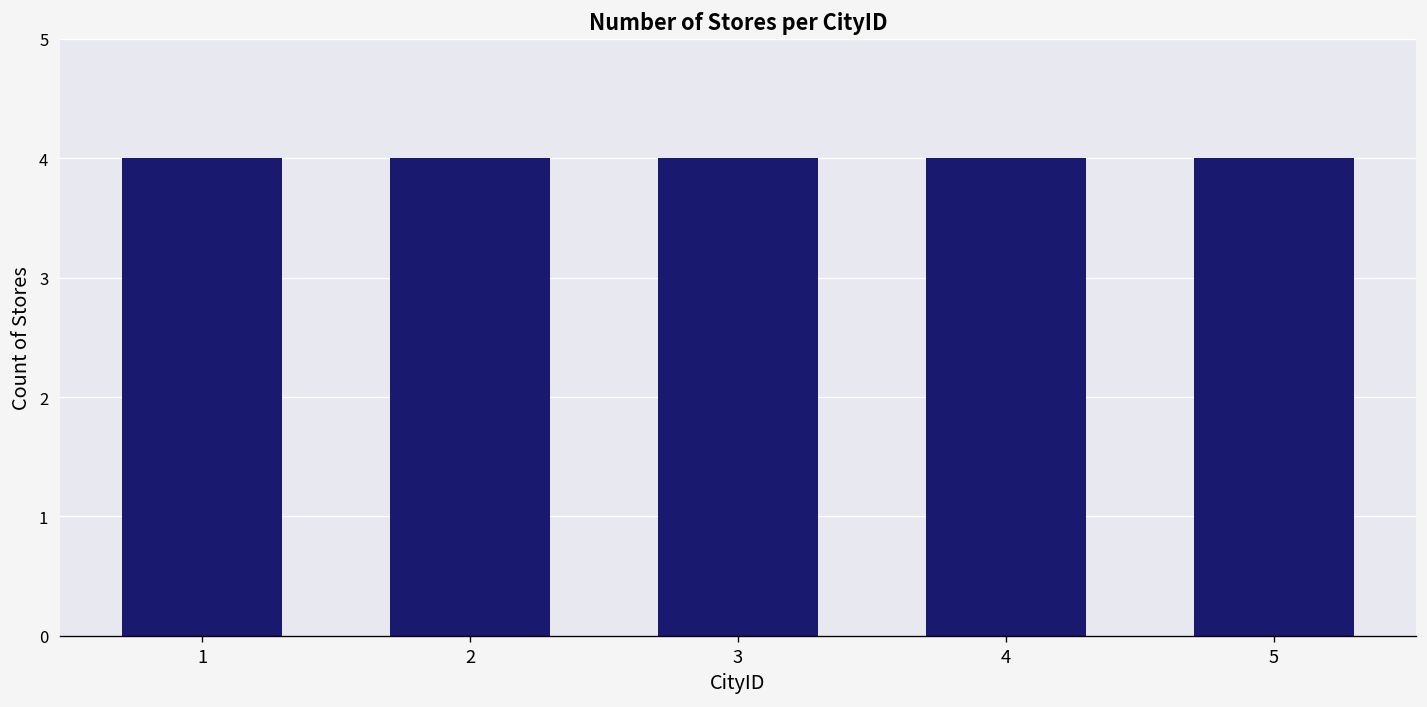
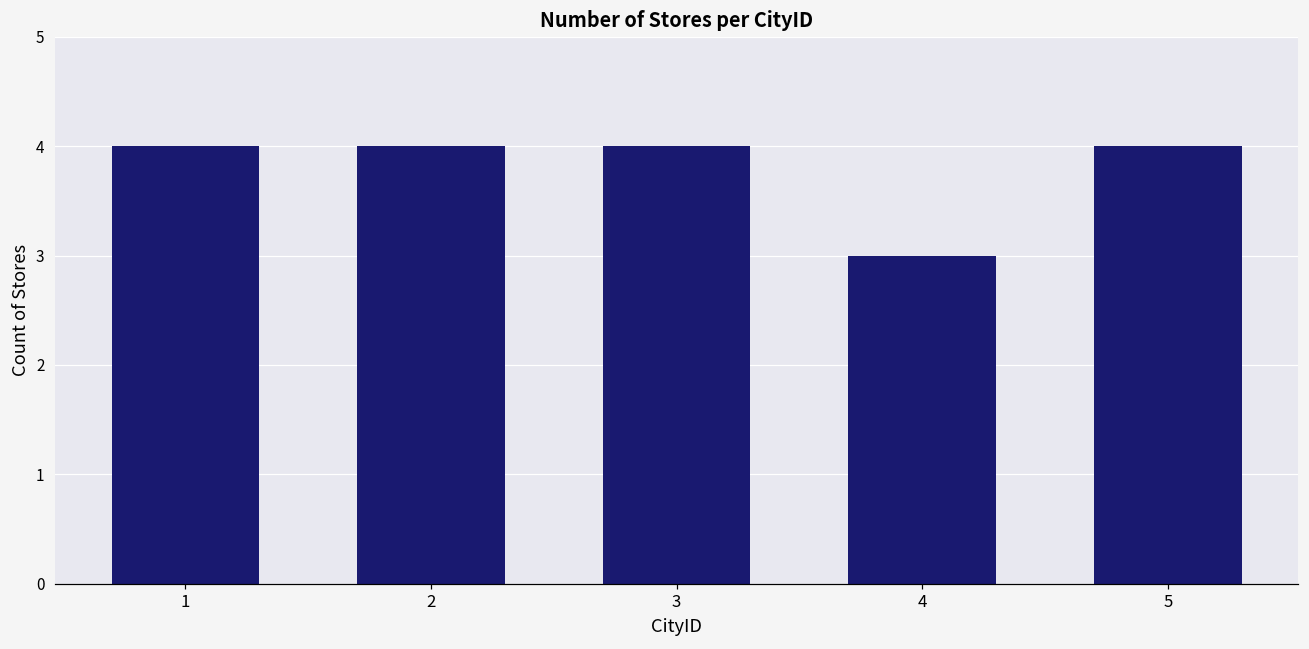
4: 4 -> 3
